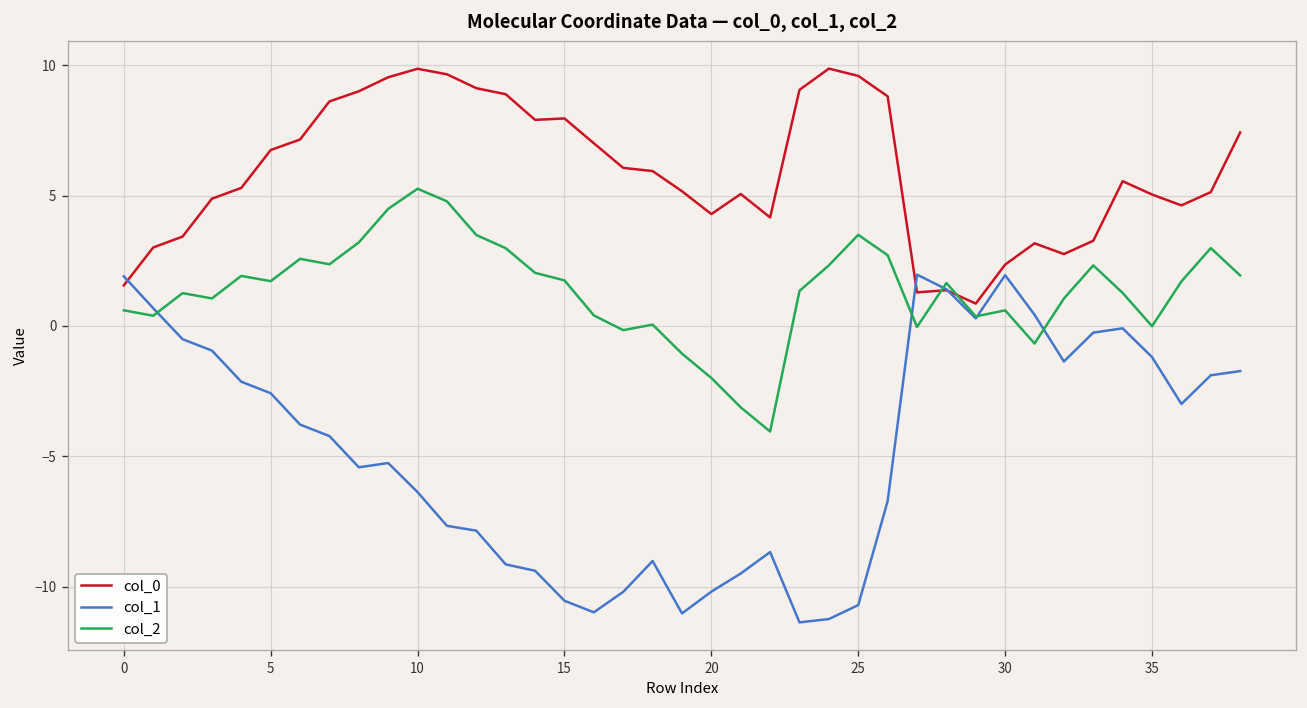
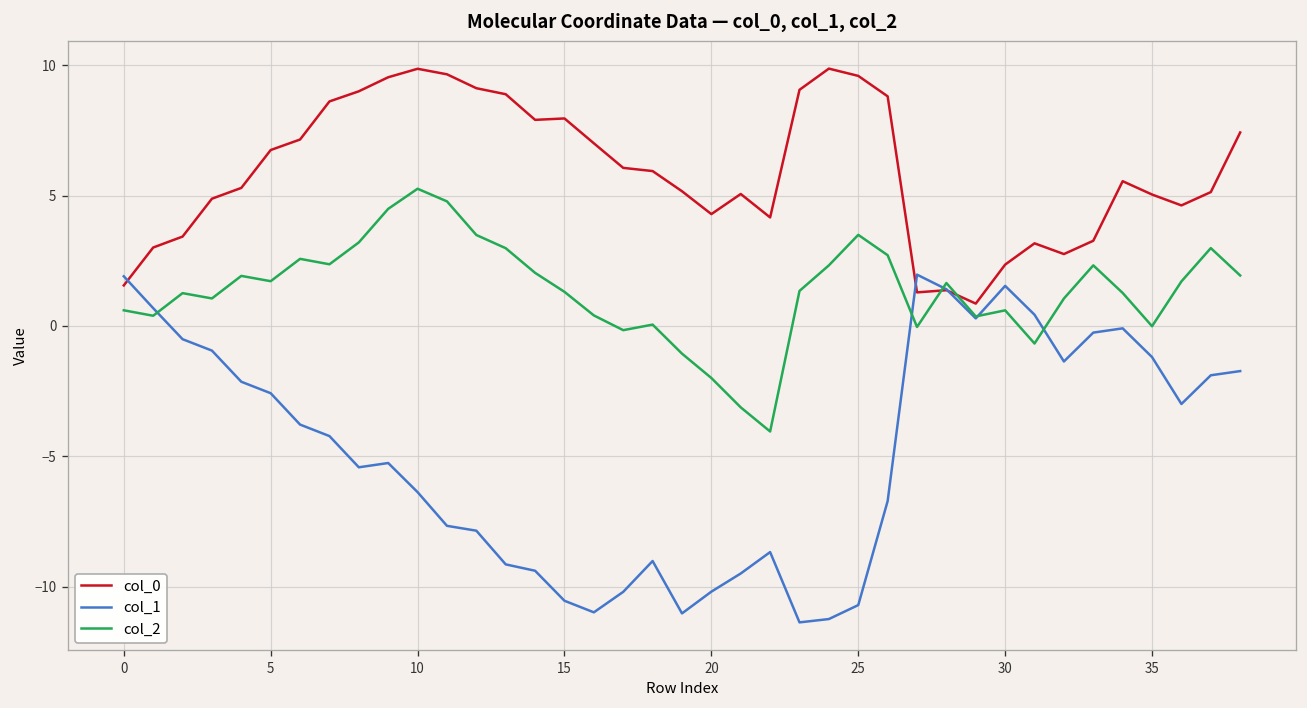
col_2, 15: 1.7 -> 1.3
col_1, 30: 1.9 -> 1.5
